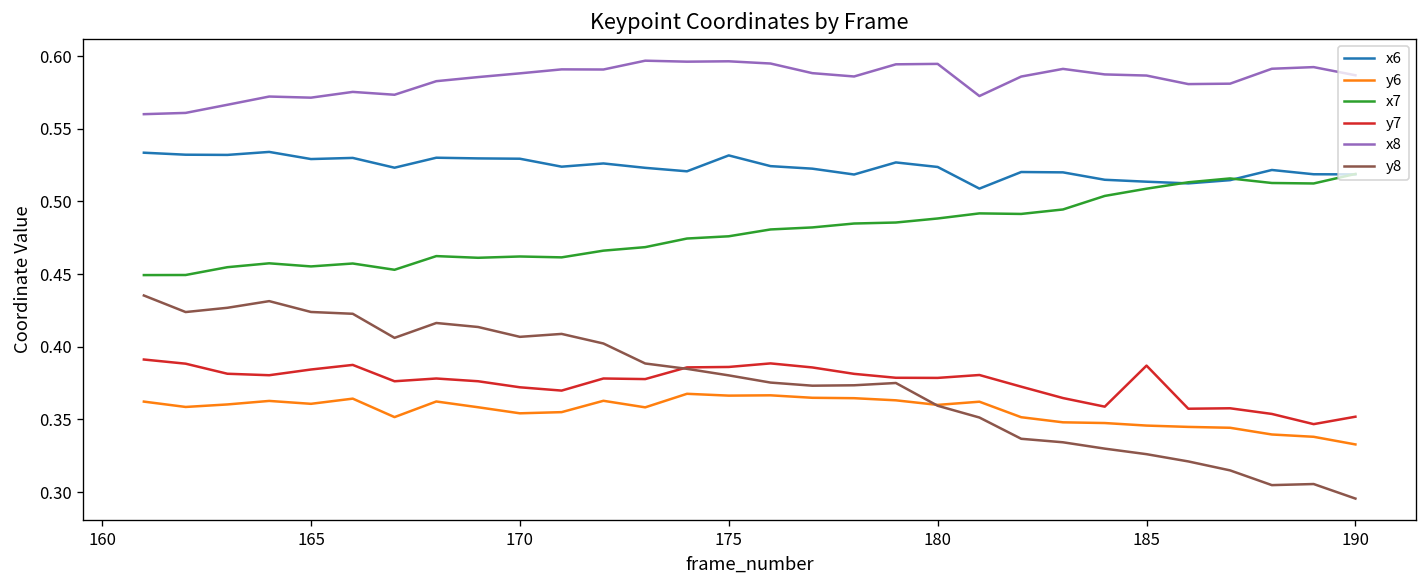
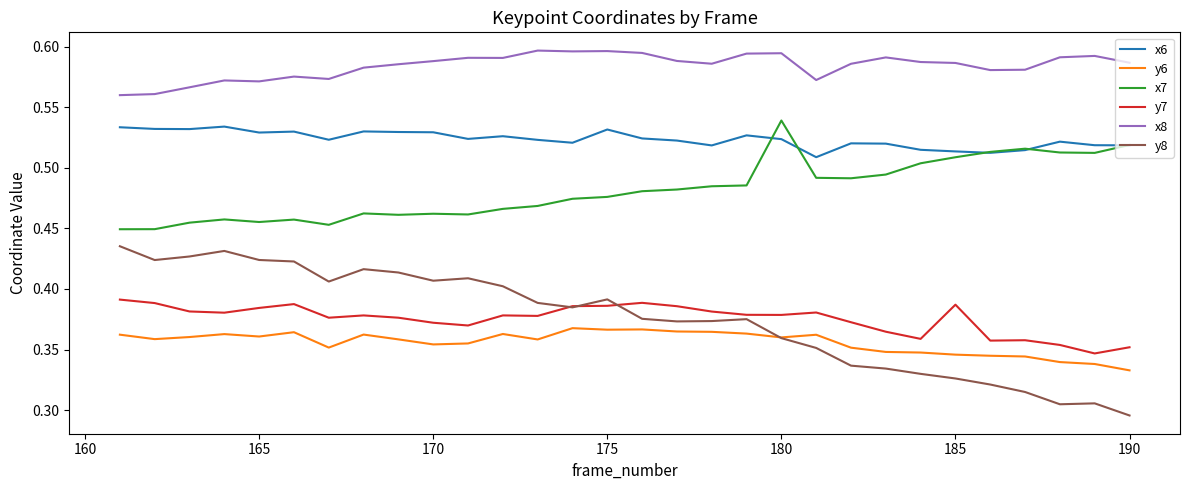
y8, 175: 0.380 -> 0.391
x7, 180: 0.488 -> 0.539
